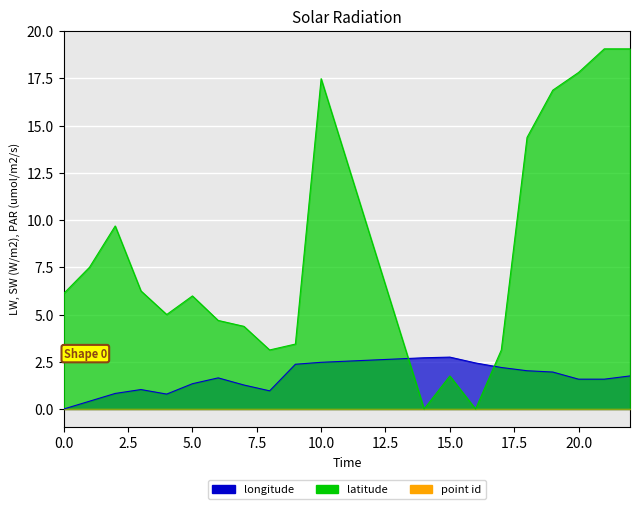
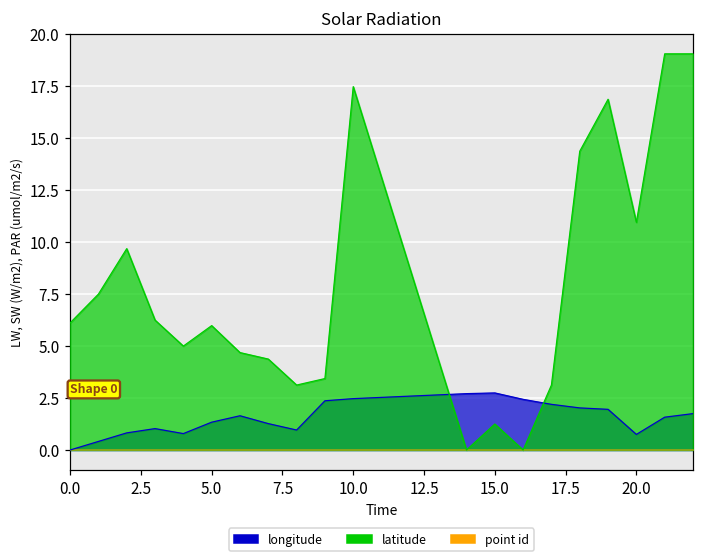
latitude, 15.0: 1.7 -> 1.3
longitude, 20.0: 1.6 -> 0.7
latitude, 20.0: 17.8 -> 11.0
